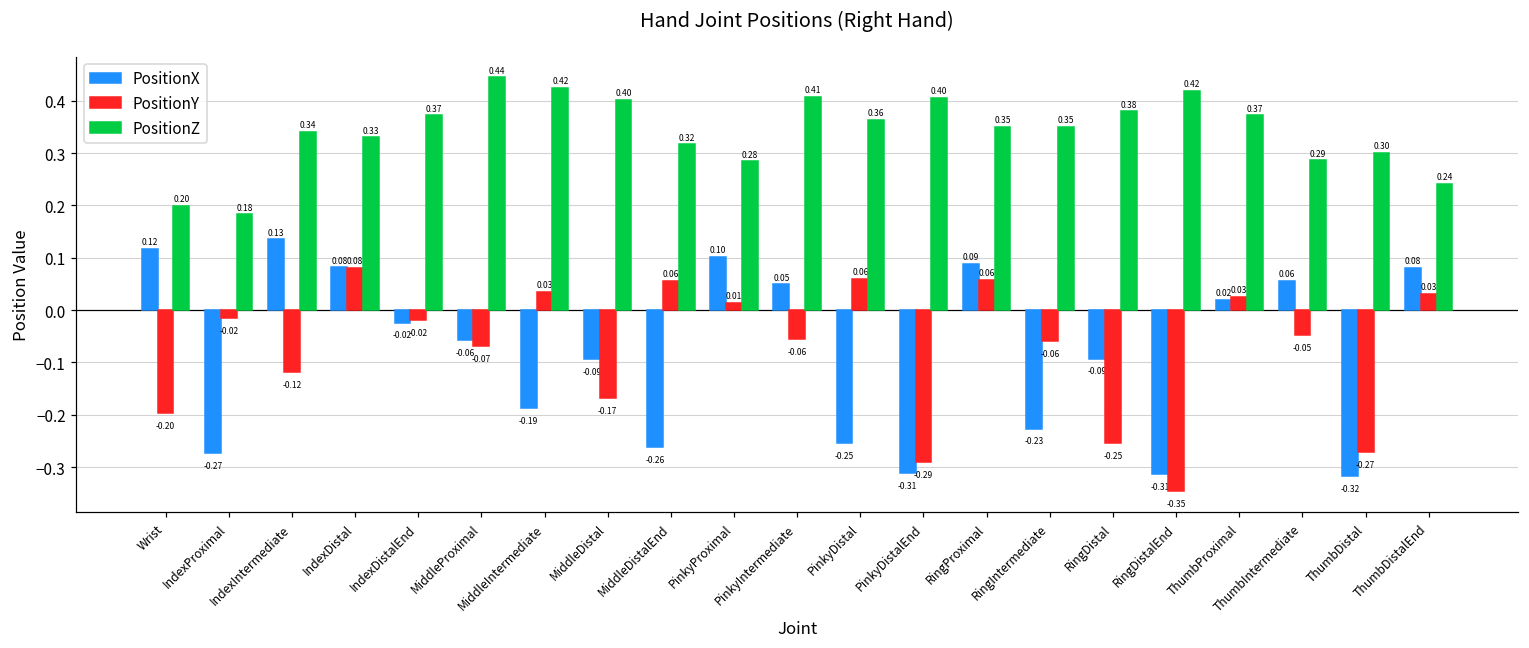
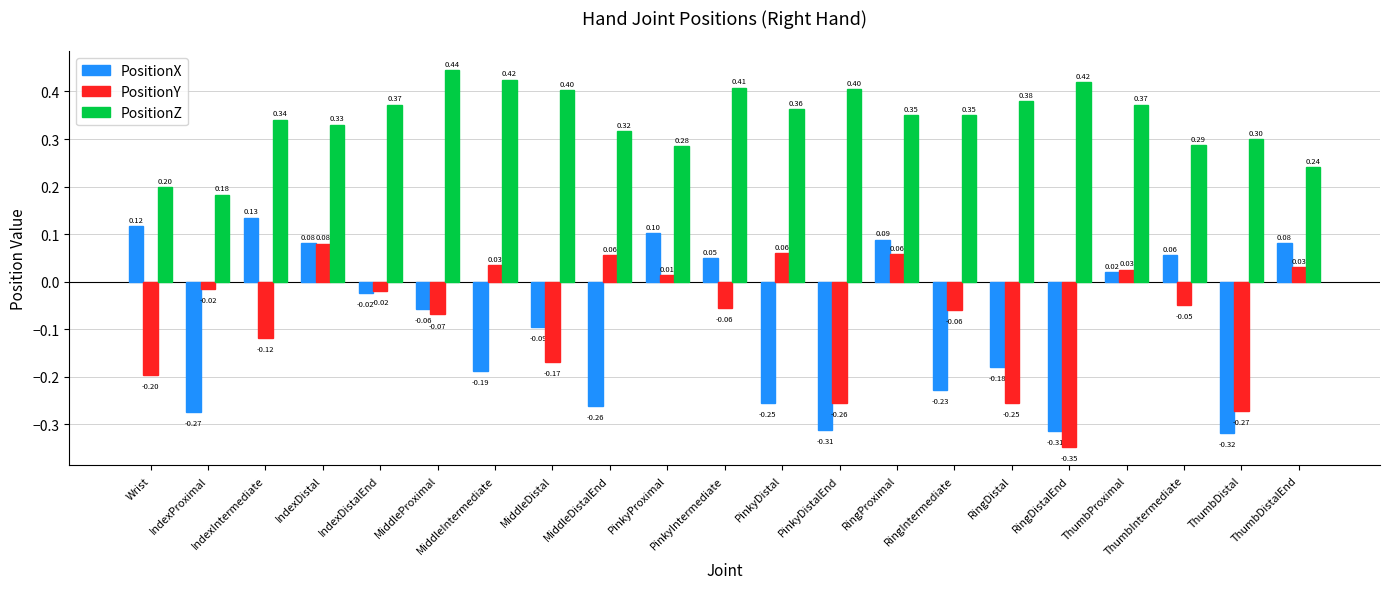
PositionY, PinkyDistalEnd: -0.29 -> -0.26
PositionX, RingDistal: -0.09 -> -0.18
